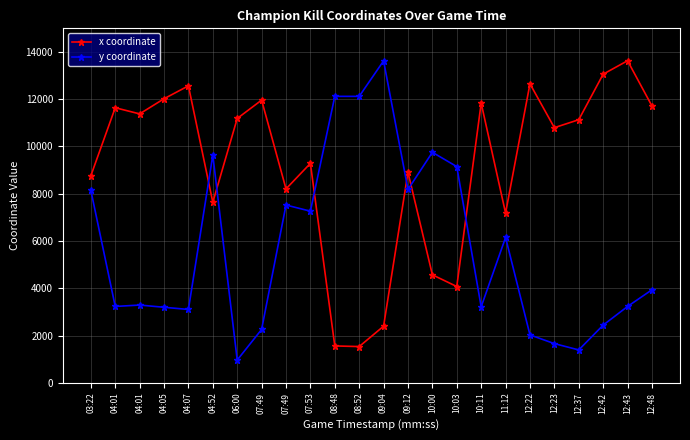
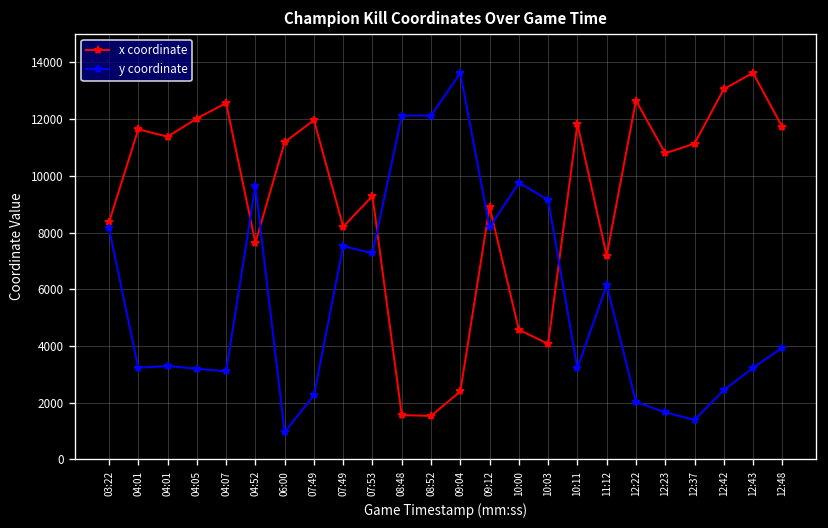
x coordinate, 03:22: 8800 -> 8400
